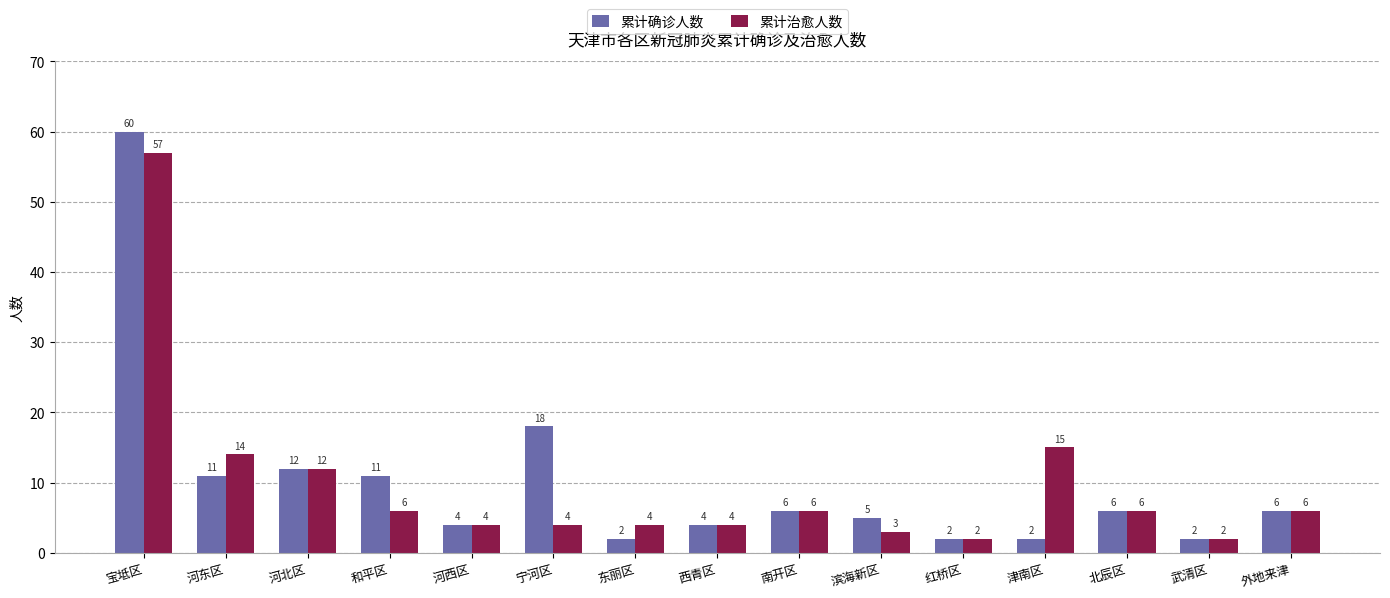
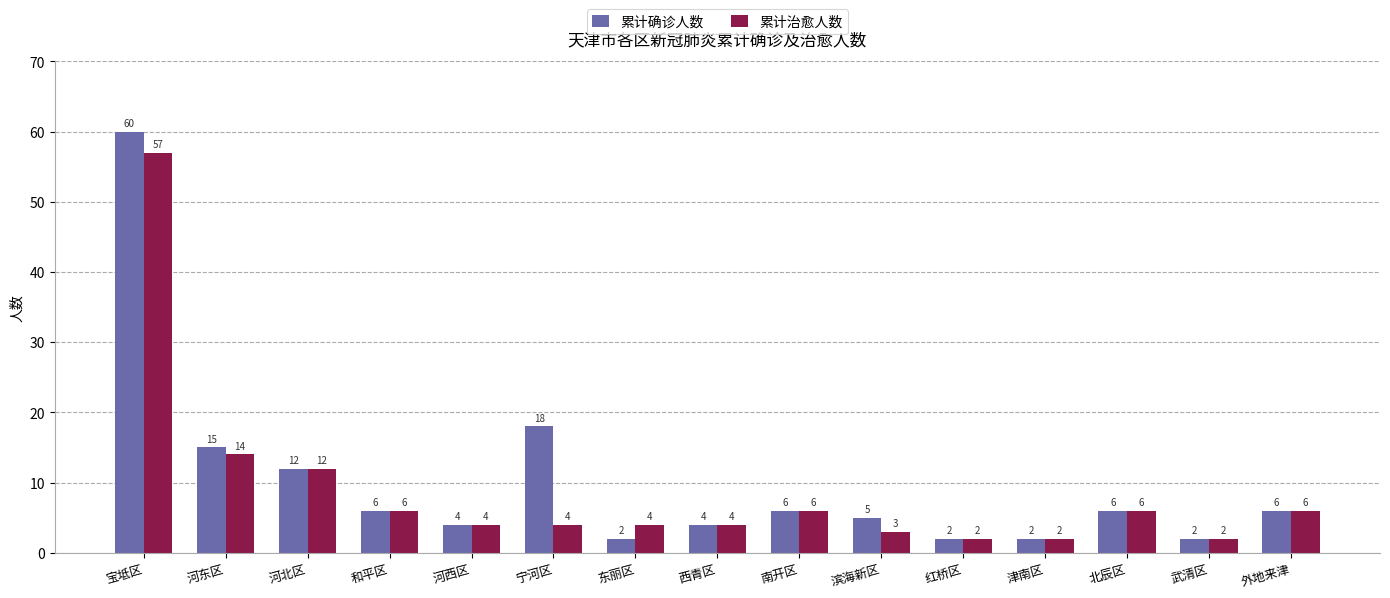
累计确诊人数, 河东区: 11 -> 15
累计确诊人数, 和平区: 11 -> 6
累计治愈人数, 津南区: 15 -> 2
